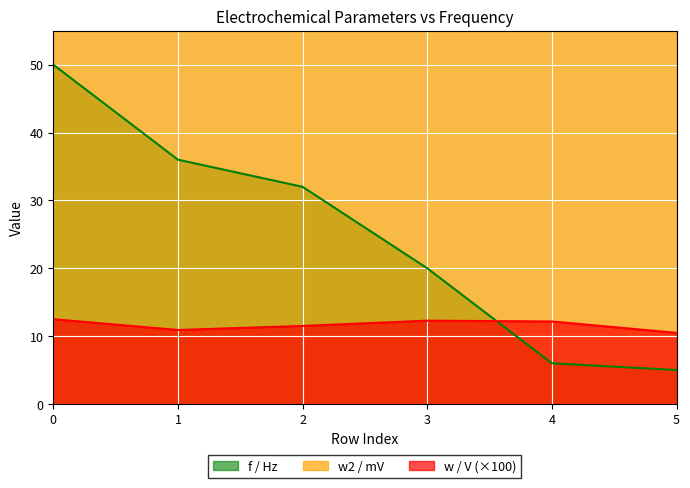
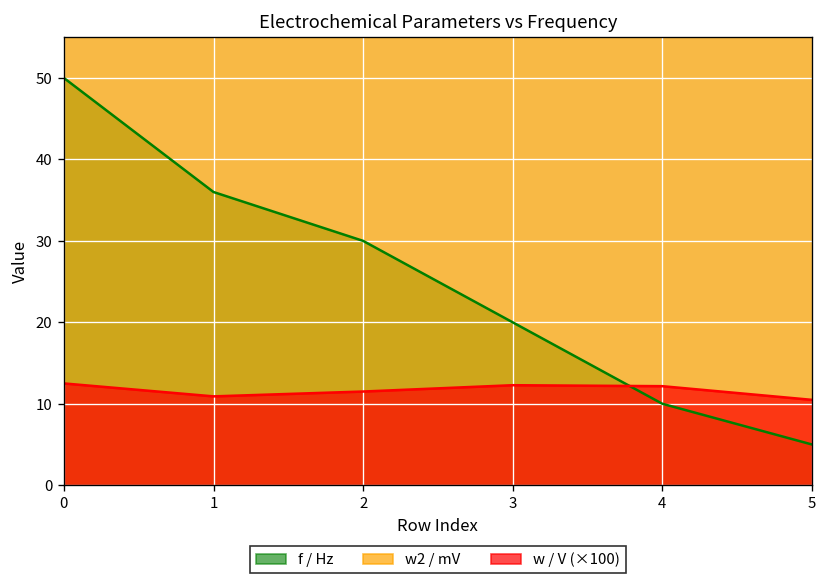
f / Hz, 2: 32 -> 30
f / Hz, 4: 6 -> 10
